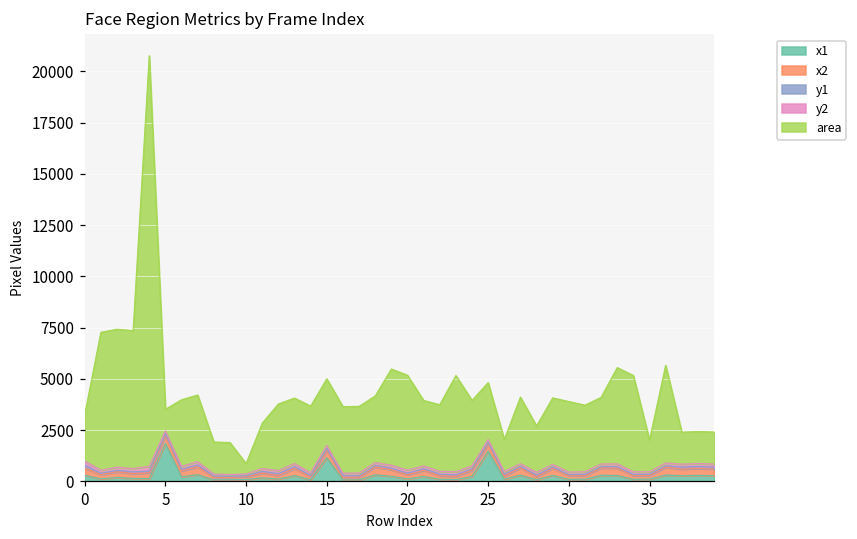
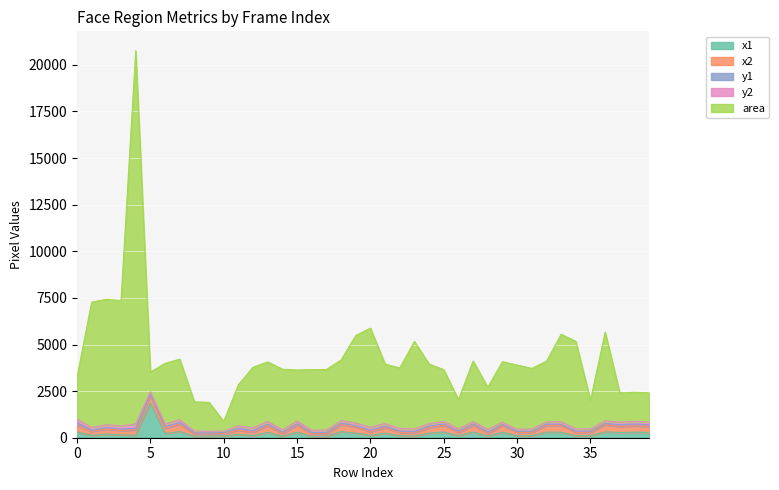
x1, 15: 1200 -> 300
area, 15: 3200 -> 2700
area, 20: 4600 -> 5300
x1, 25: 1500 -> 300
